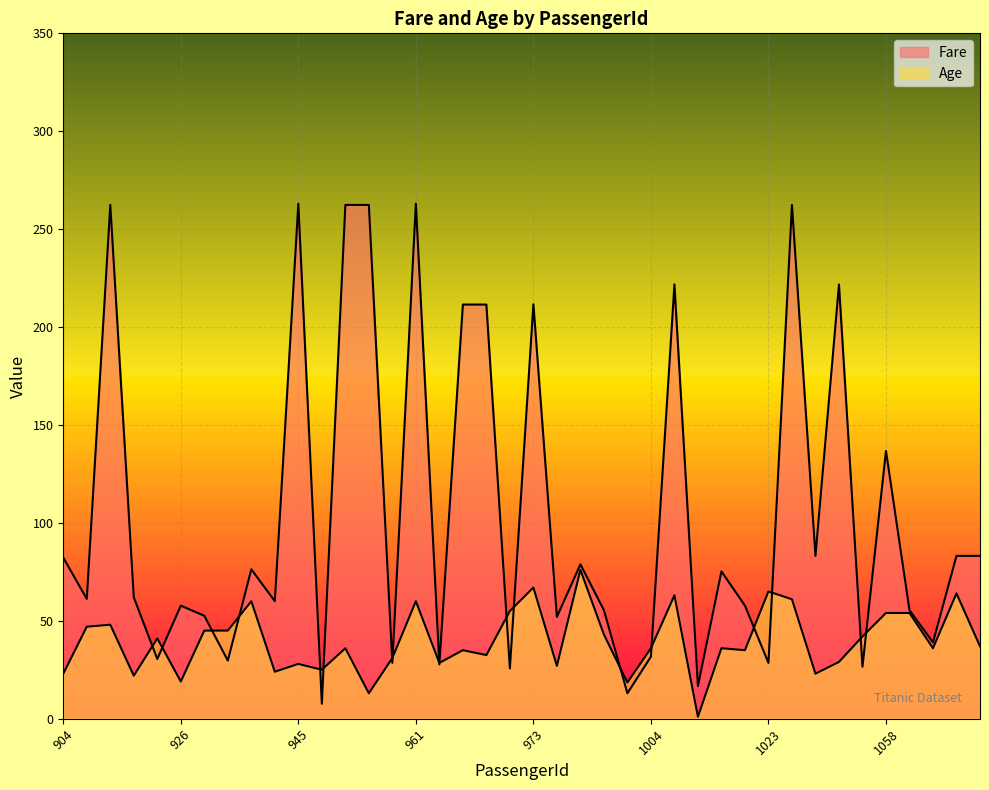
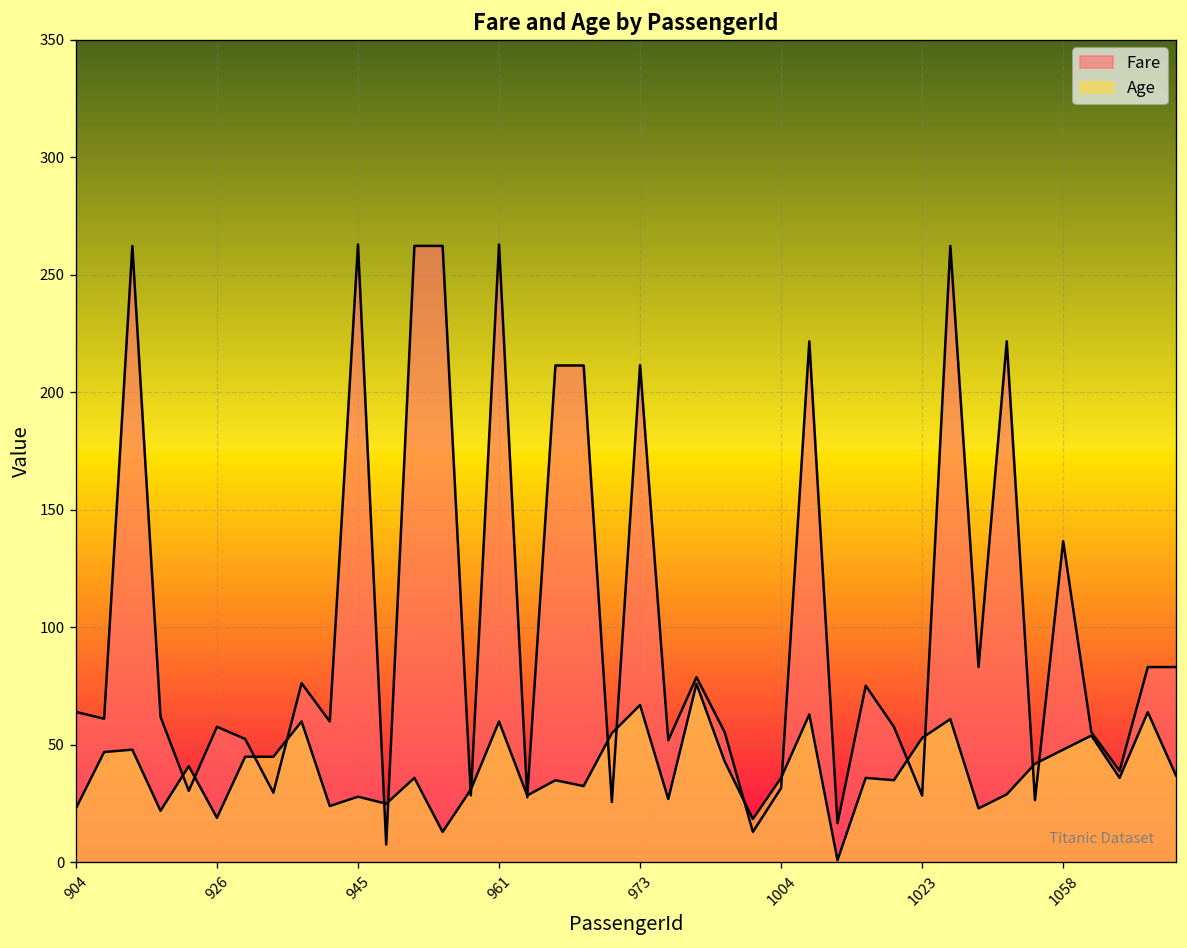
Fare, 904: 82 -> 64
Age, 1023: 65 -> 53
Age, 1058: 54 -> 48
